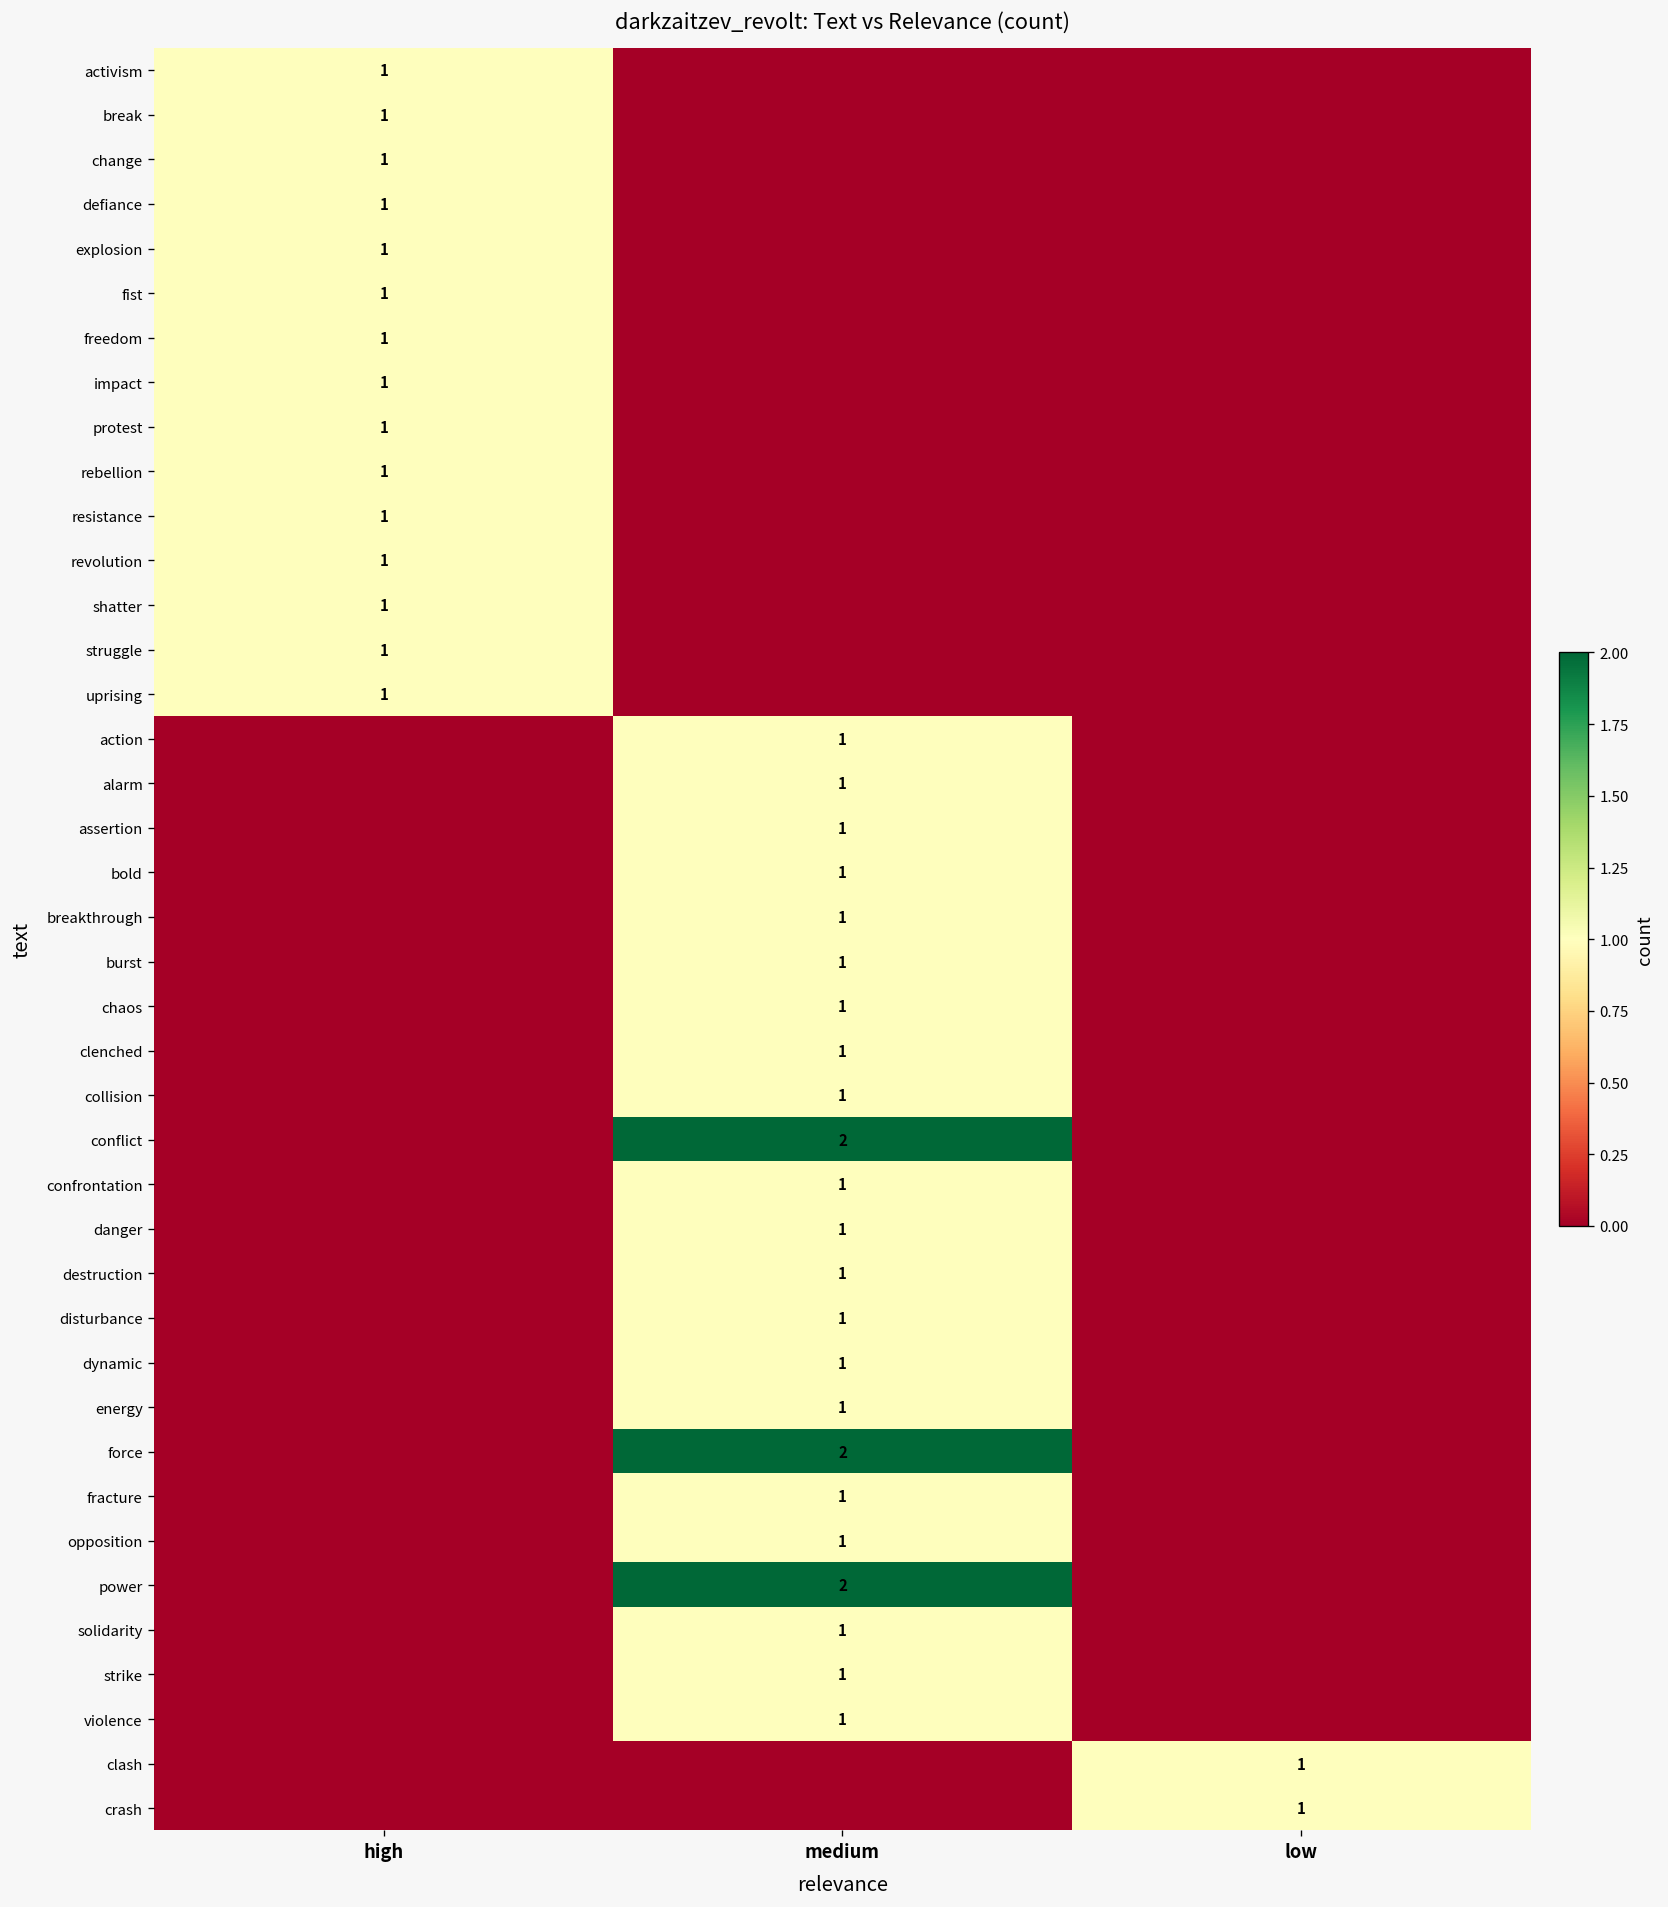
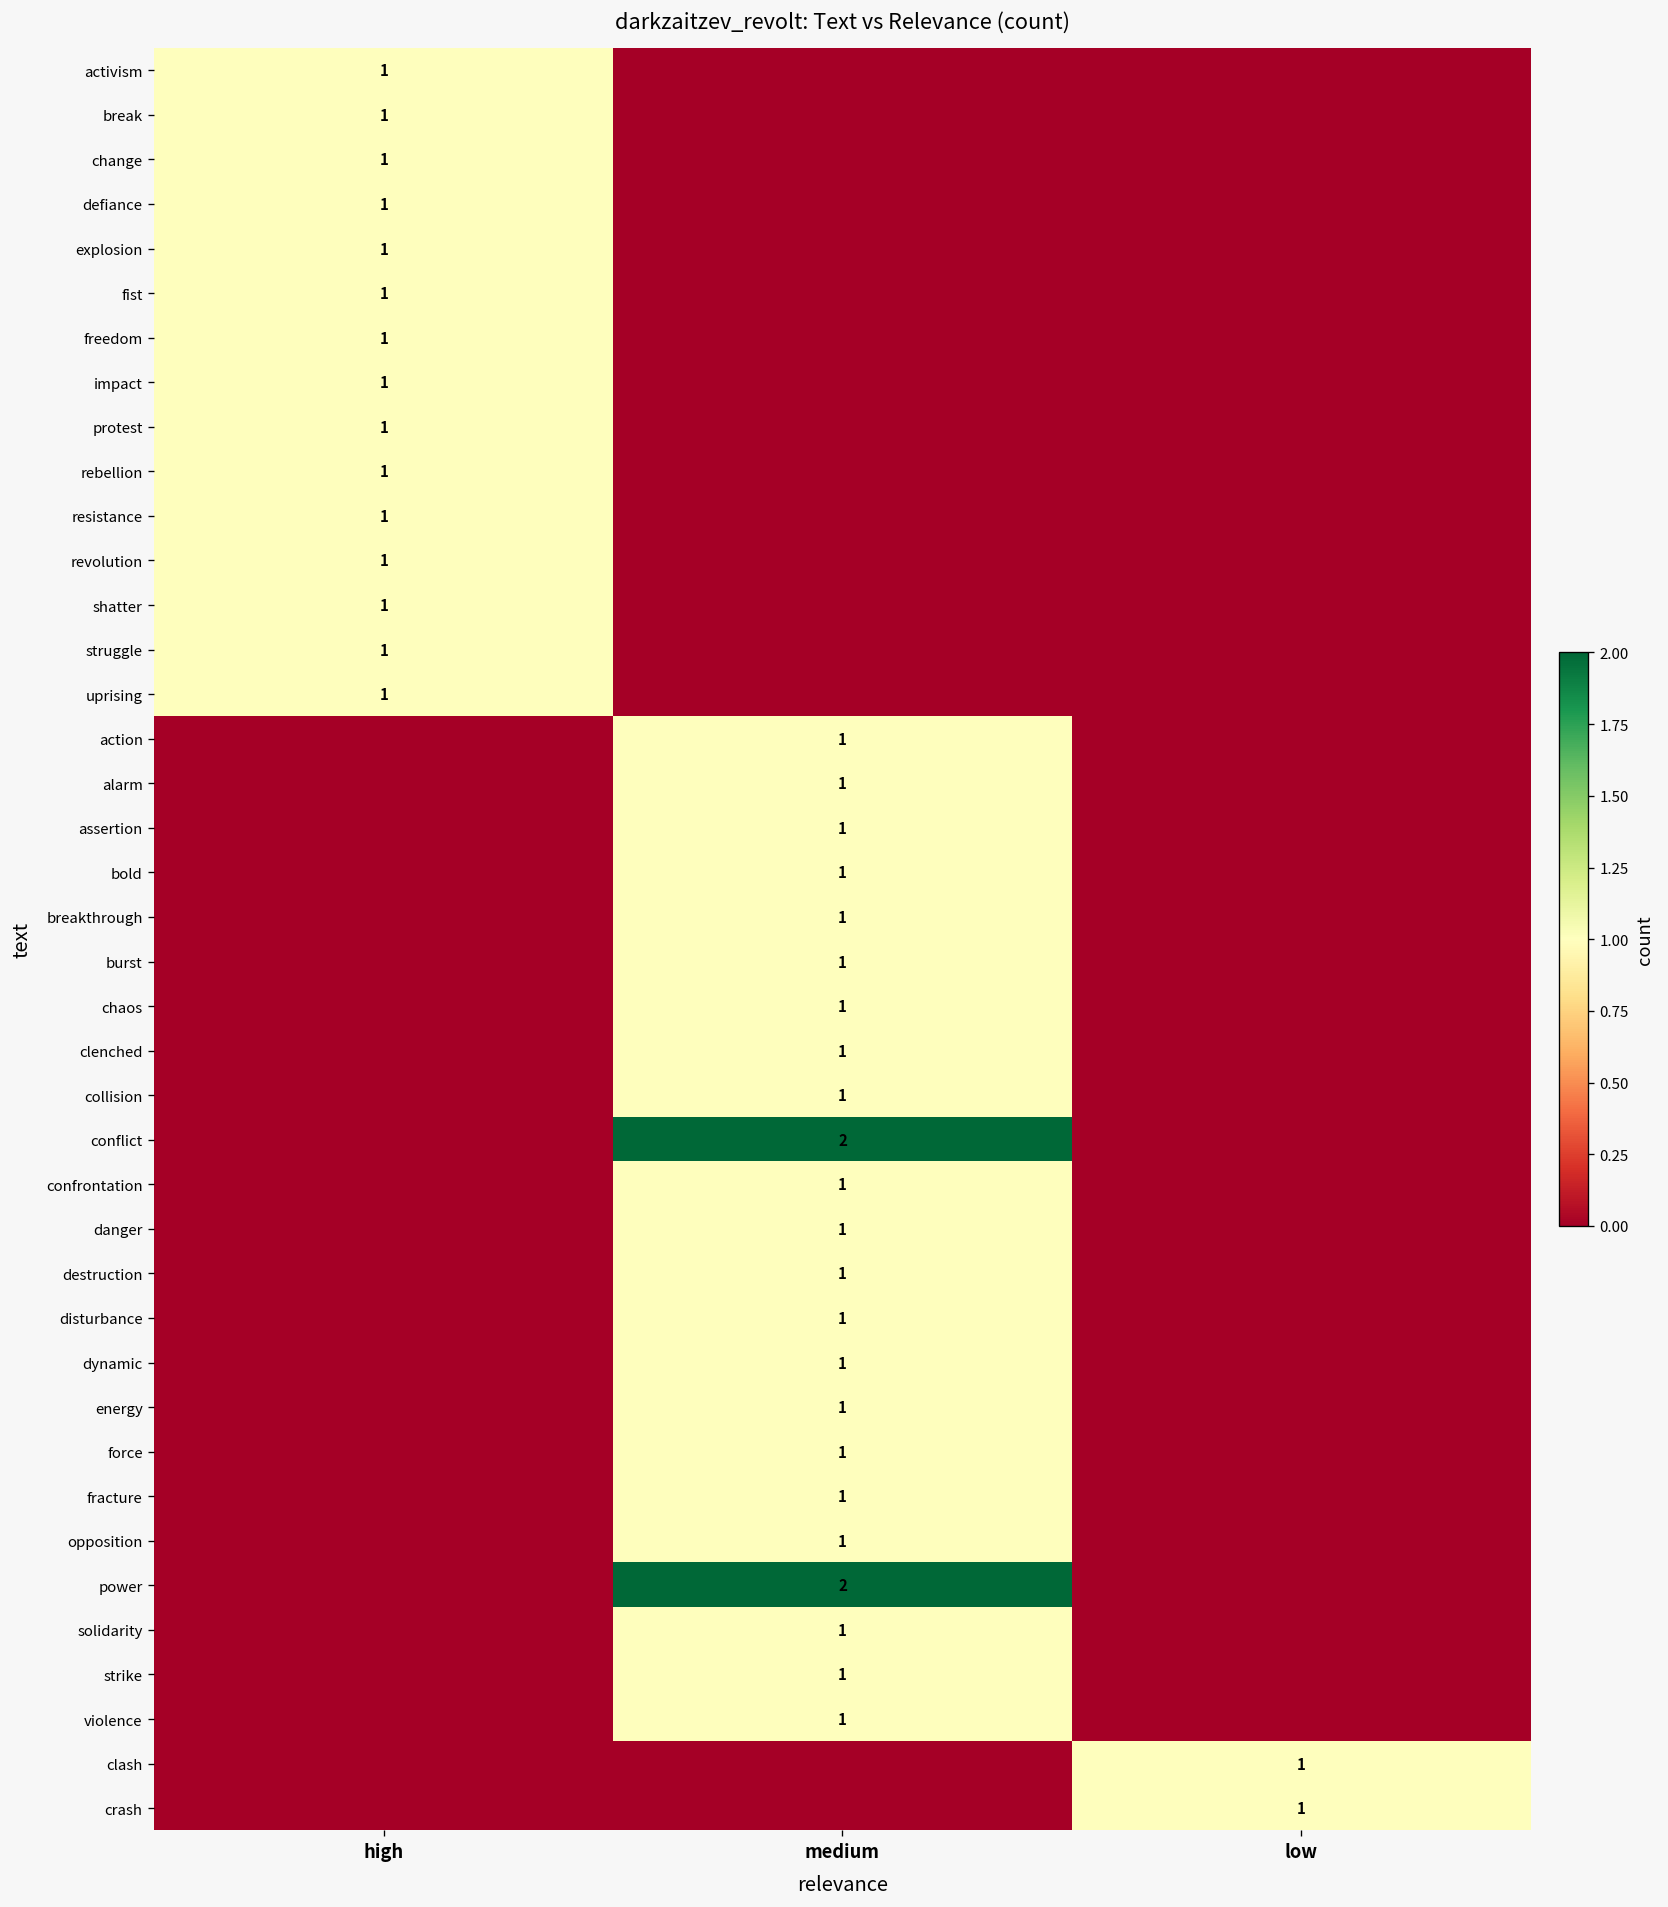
force, medium: 2 -> 1
